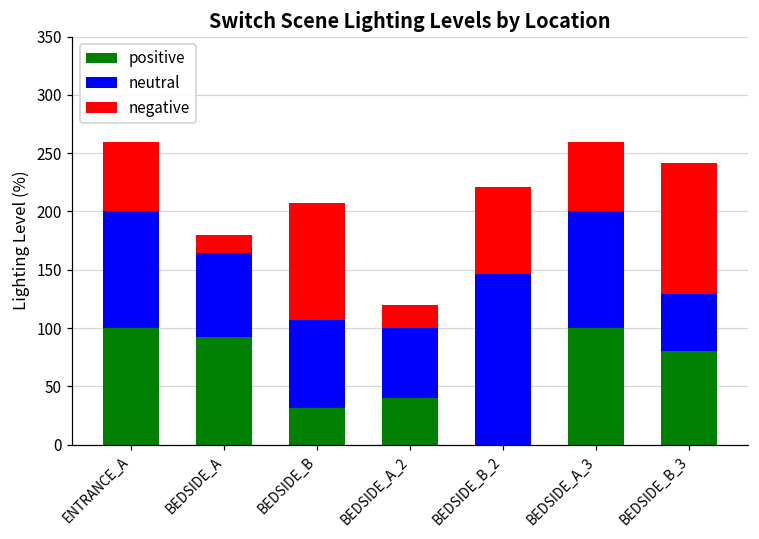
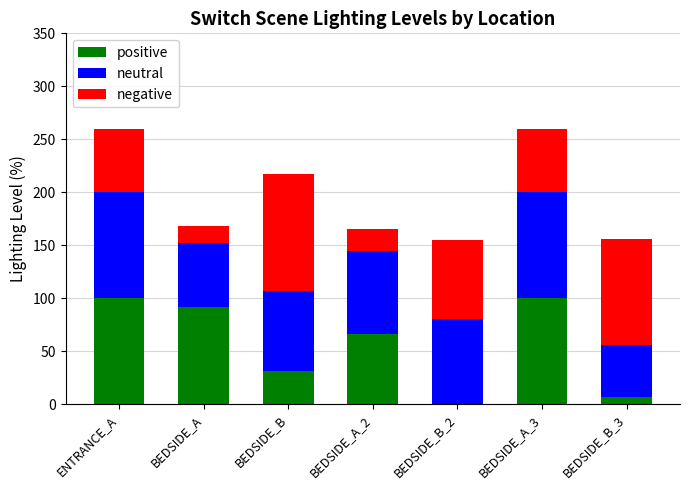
neutral, BEDSIDE_A: 72 -> 60
negative, BEDSIDE_B: 100 -> 110
positive, BEDSIDE_A_2: 40 -> 66
neutral, BEDSIDE_A_2: 60 -> 79
neutral, BEDSIDE_B_2: 146 -> 80
positive, BEDSIDE_B_3: 80 -> 7
negative, BEDSIDE_B_3: 113 -> 100
